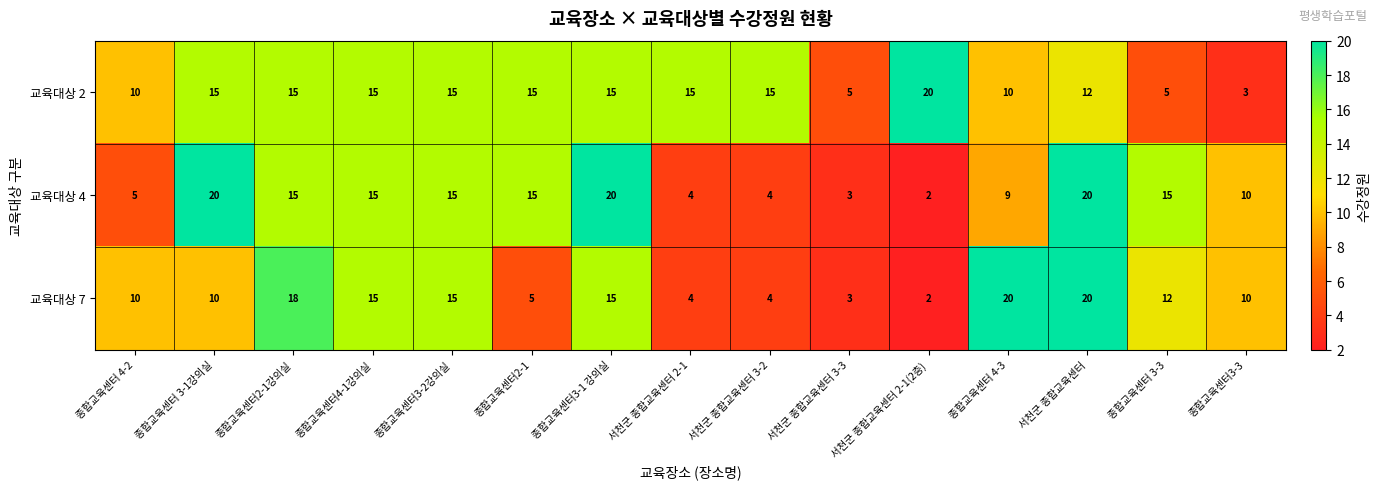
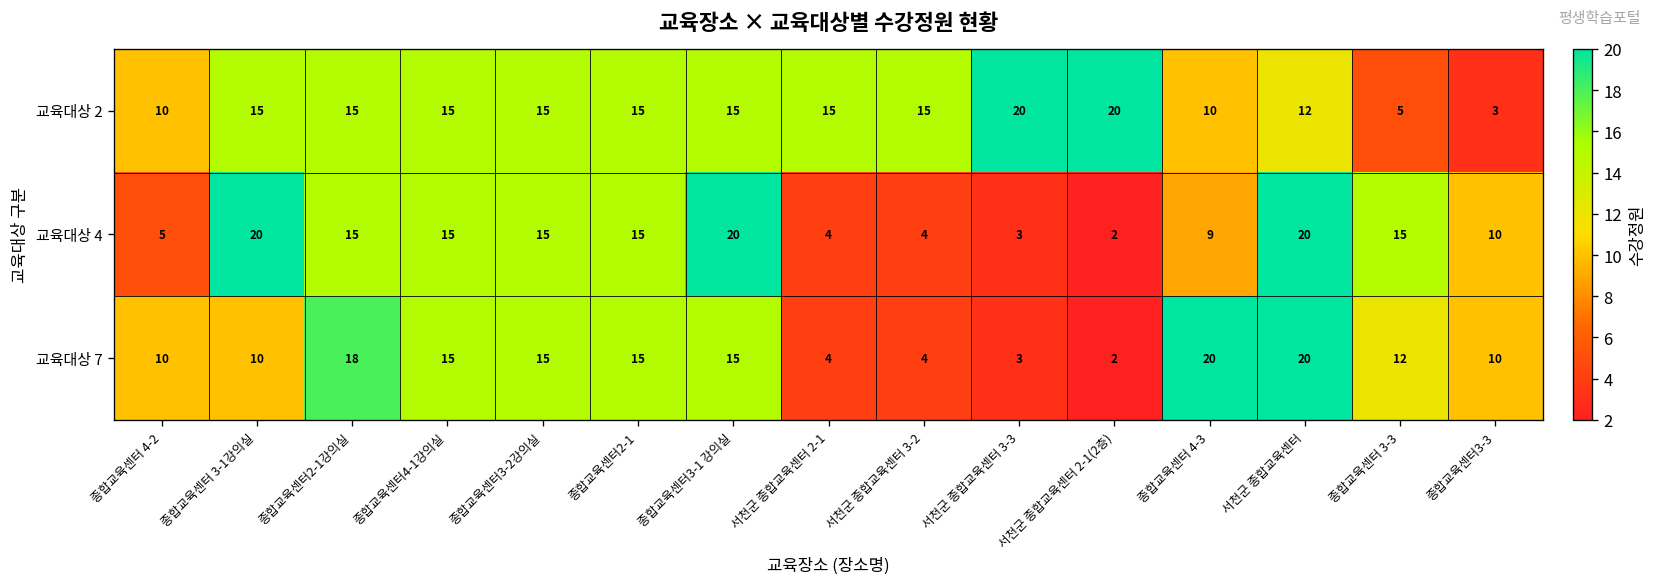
교육대상 2, 서천군 종합교육센터 3-3: 5 -> 20
교육대상 7, 종합교육센터2-1: 5 -> 15
